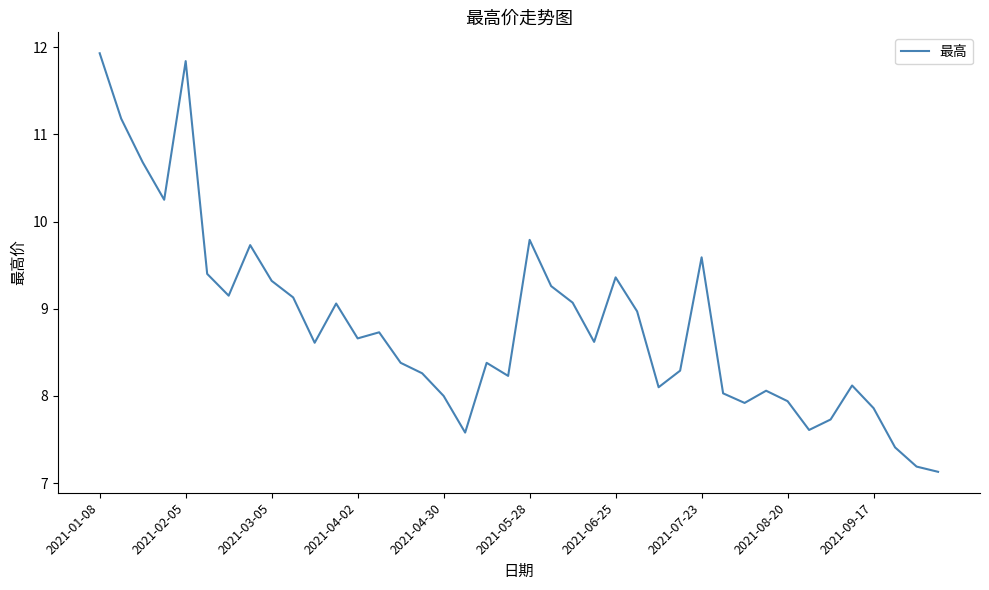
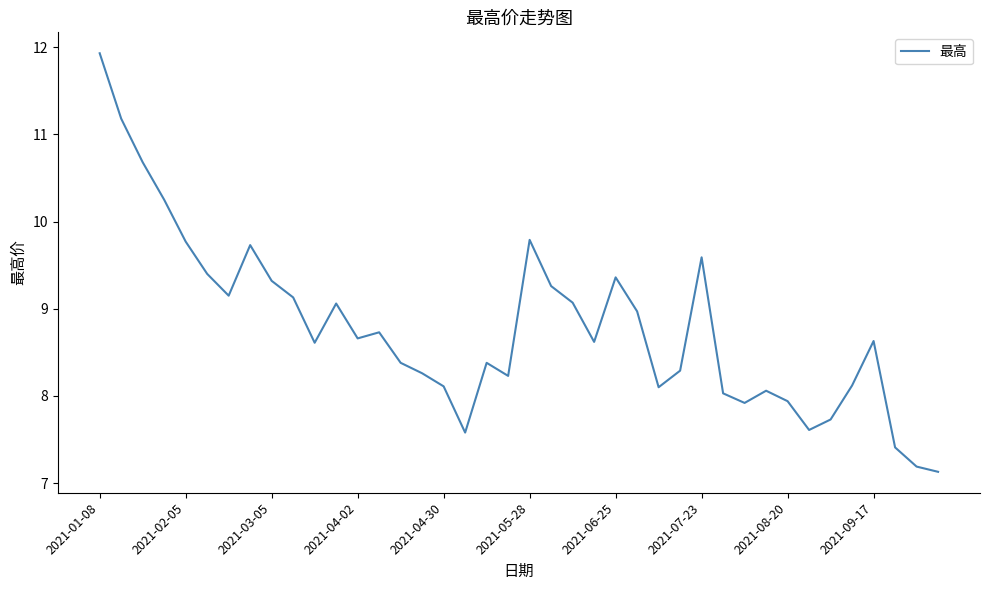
2021-02-05: 11.8 -> 9.8
2021-04-30: 8.0 -> 8.1
2021-09-17: 7.9 -> 8.6
